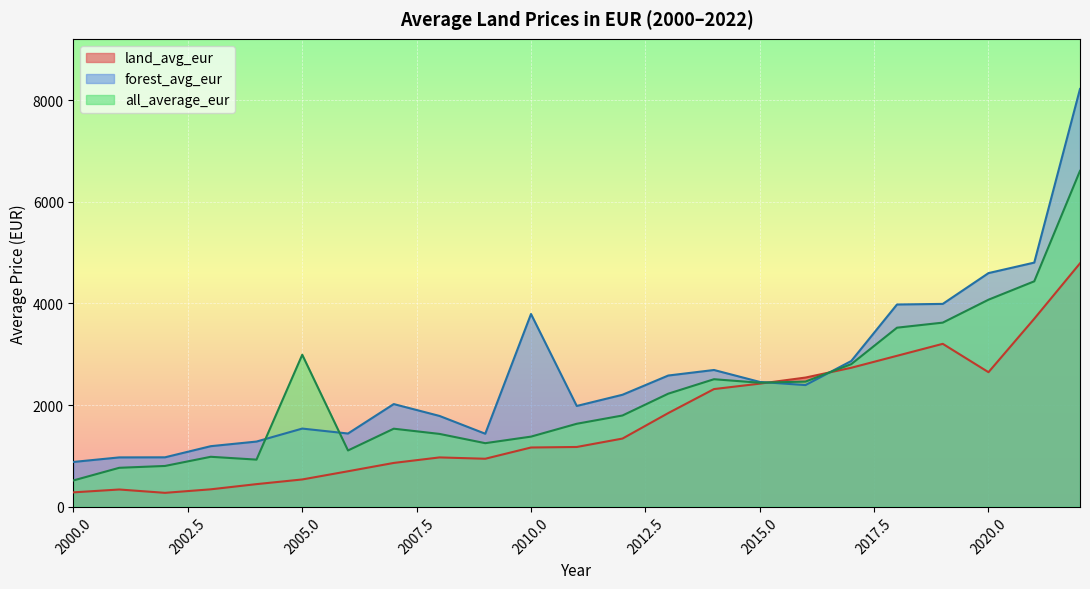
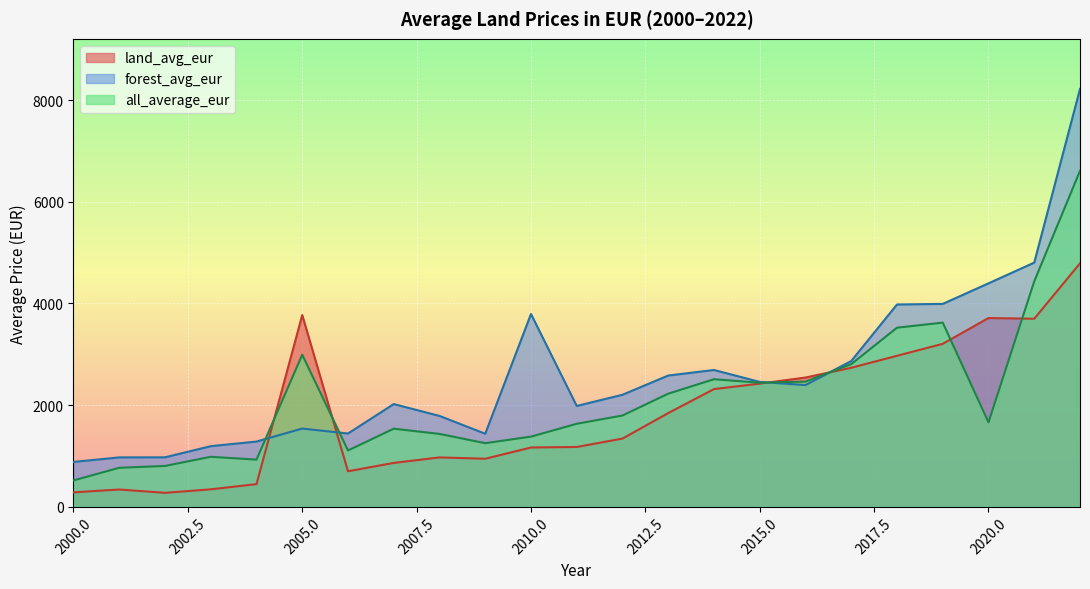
land_avg_eur, 2005.0: 500 -> 3800
land_avg_eur, 2020.0: 2600 -> 3700
forest_avg_eur, 2020.0: 4600 -> 4400
all_average_eur, 2020.0: 4100 -> 1700
